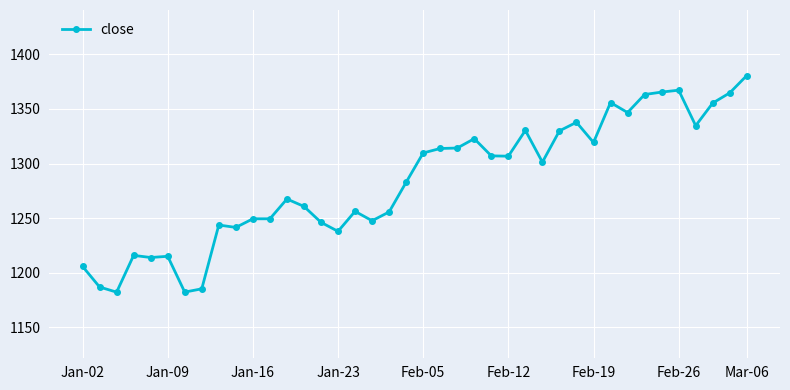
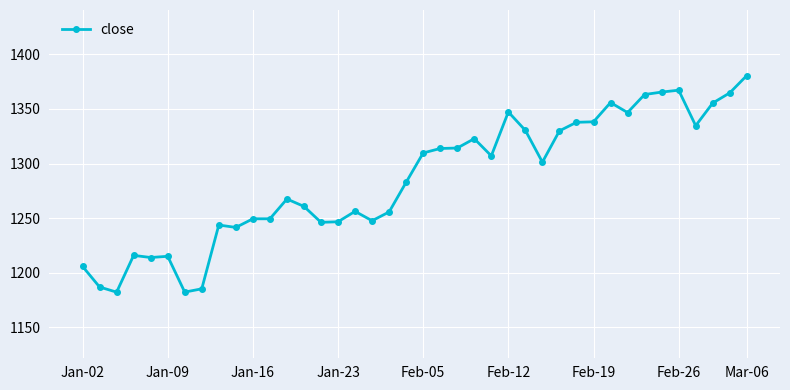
Jan-23: 1238 -> 1247
Feb-12: 1307 -> 1347
Feb-19: 1319 -> 1338
